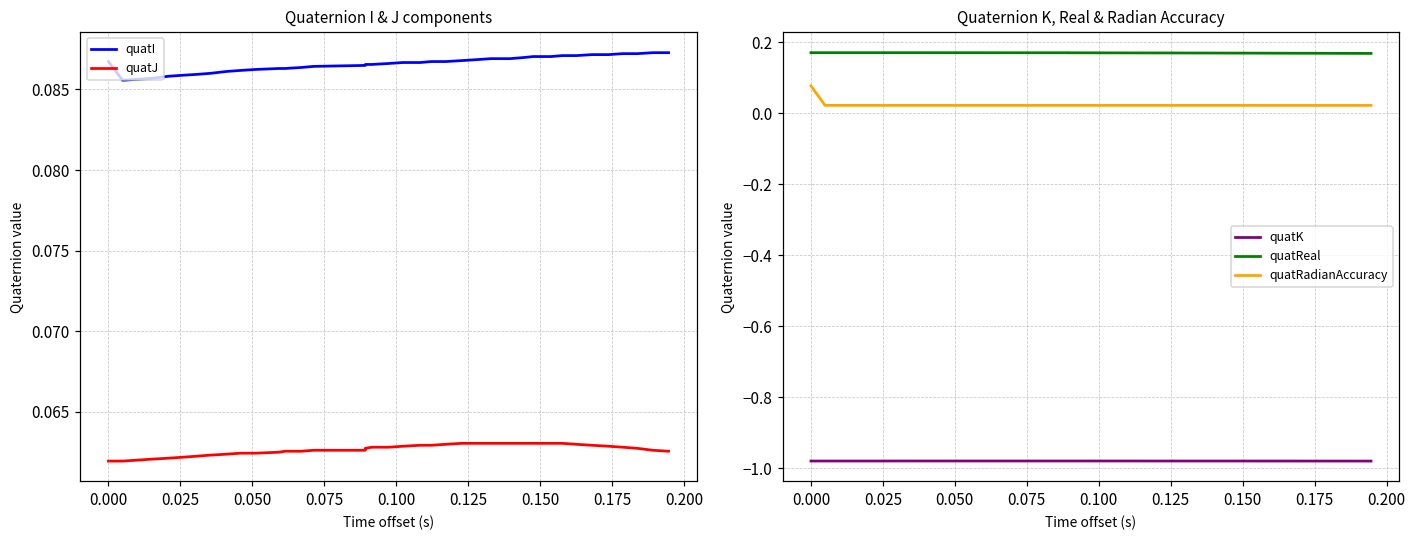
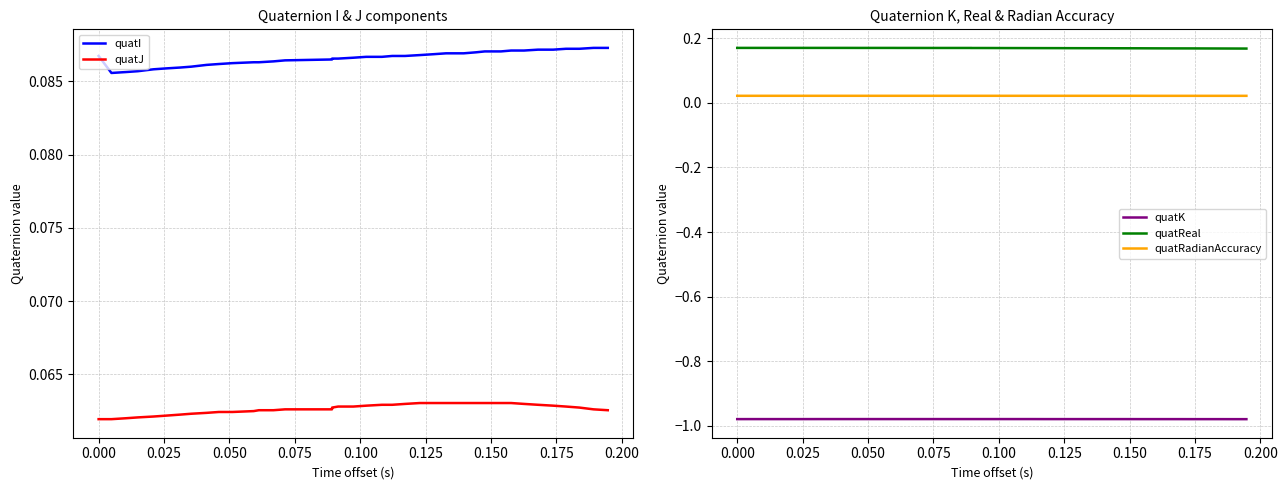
Quaternion K, Real & Radian Accuracy, quatRadianAccuracy, 0.000: 0.08 -> 0.02
